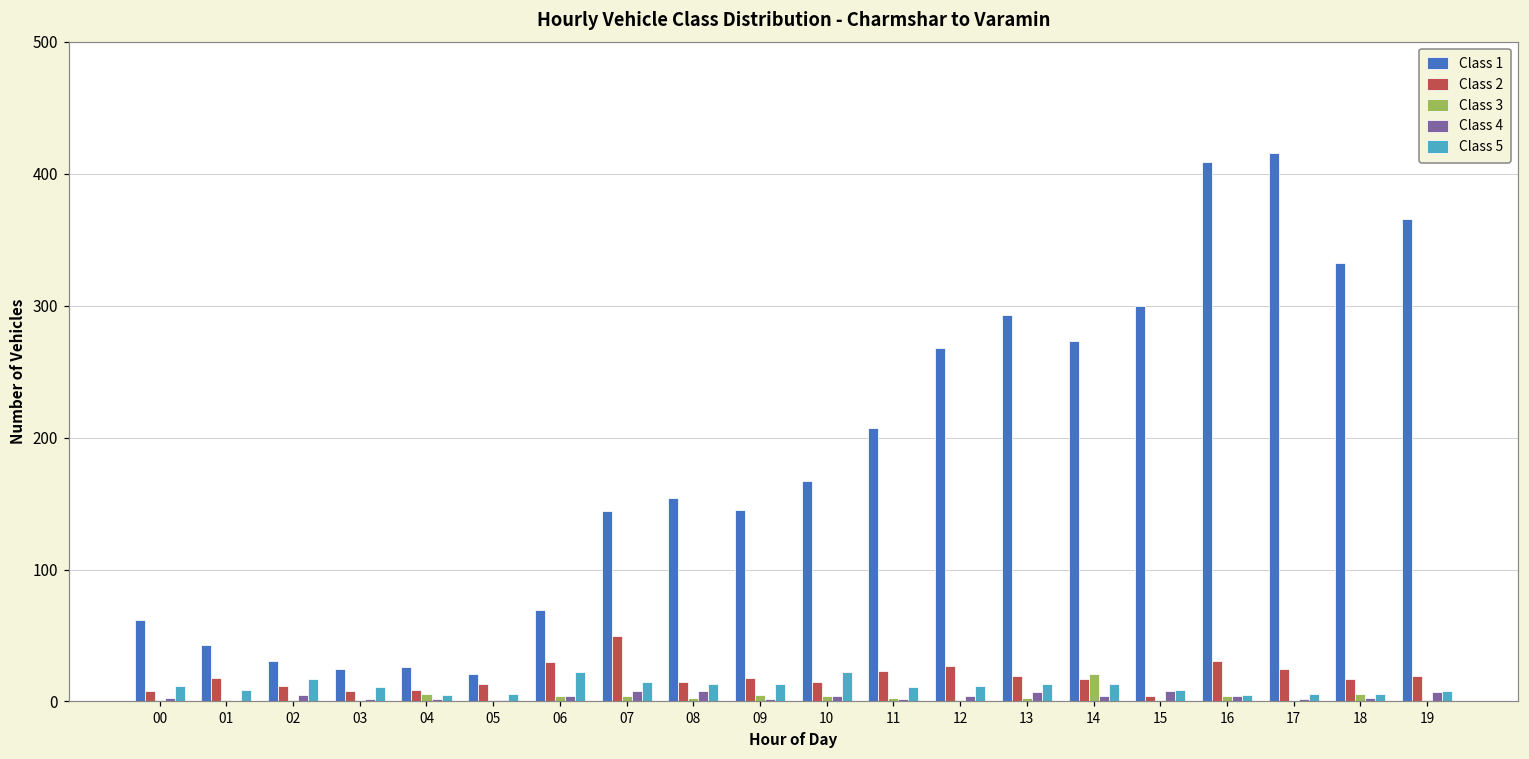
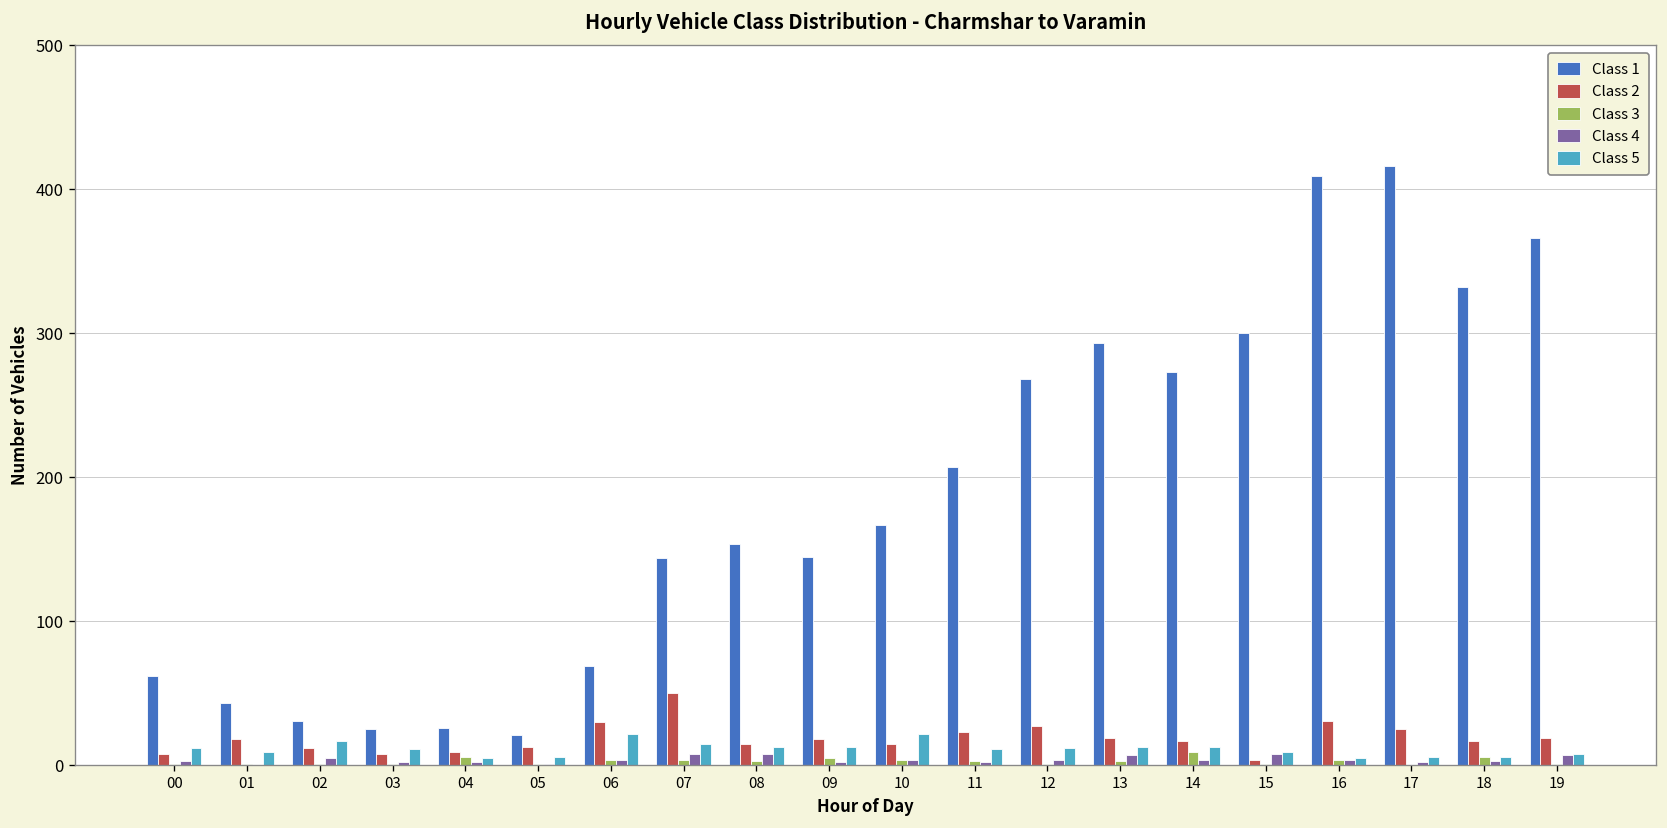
Class 3, 14: 21 -> 9
